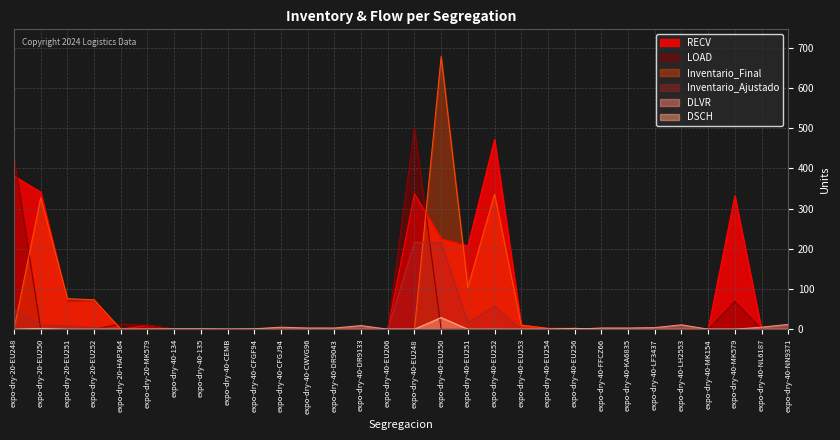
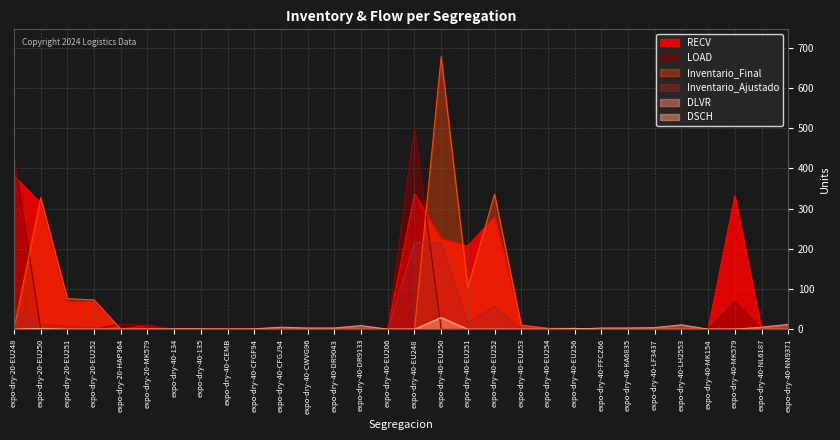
RECV, expo-dry-20-EU250: 340 -> 310
RECV, expo-dry-40-EU252: 470 -> 280
